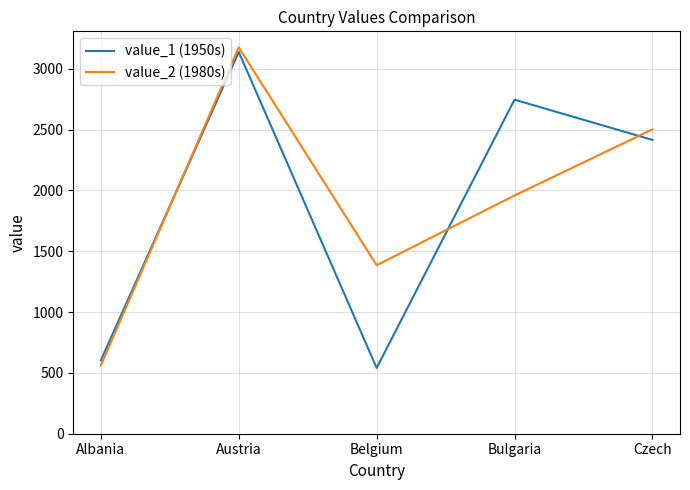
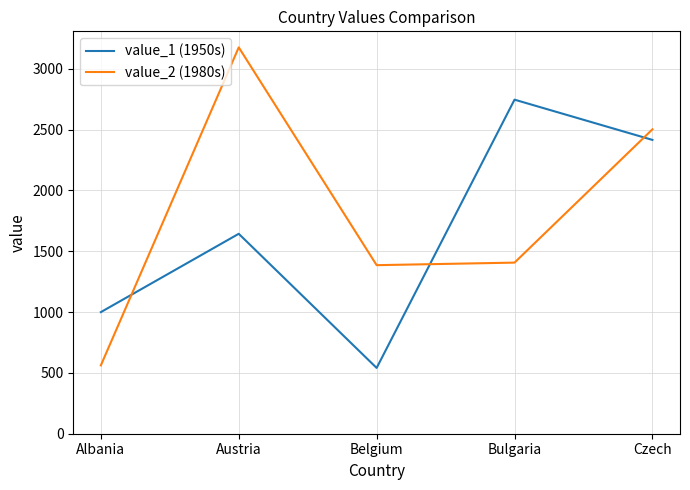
value_1 (1950s), Albania: 600 -> 1000
value_1 (1950s), Austria: 3140 -> 1640
value_2 (1980s), Bulgaria: 1960 -> 1410
